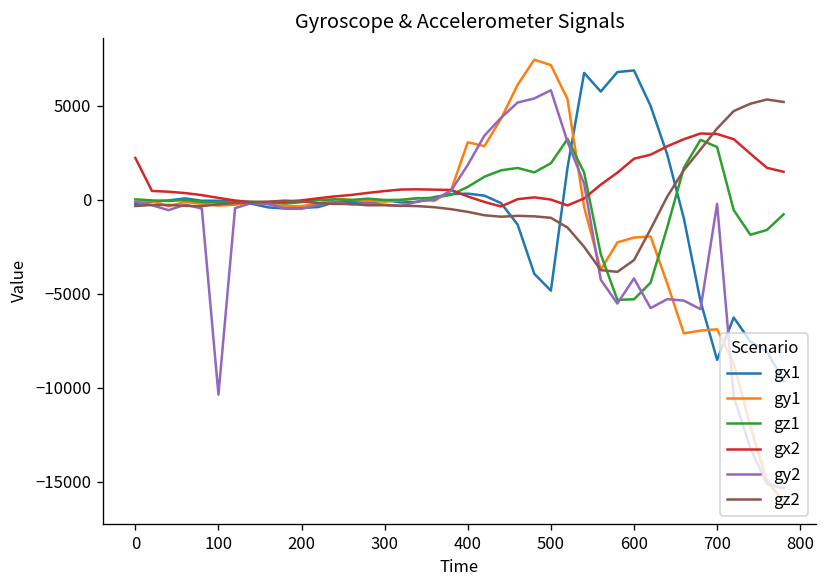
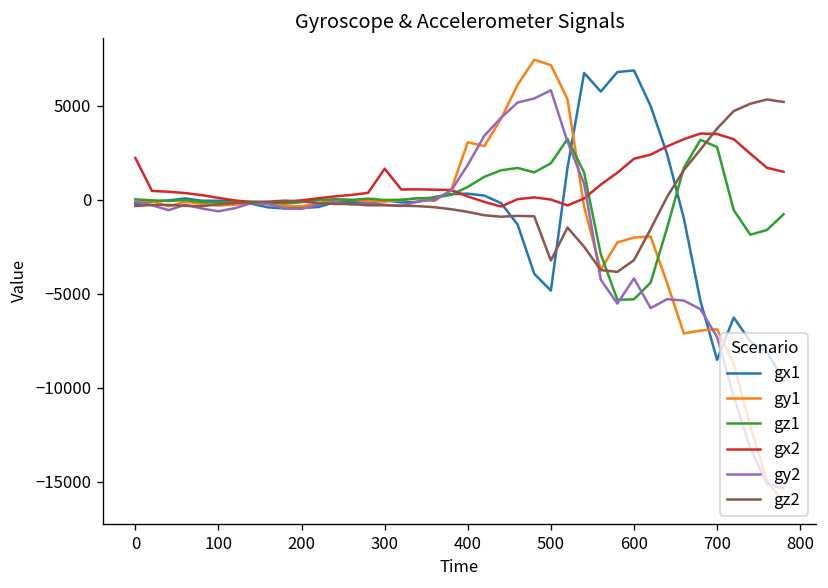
gy2, 100: -10400 -> -600
gx2, 300: 500 -> 1600
gz2, 500: -1000 -> -3200
gy2, 700: -200 -> -7300
